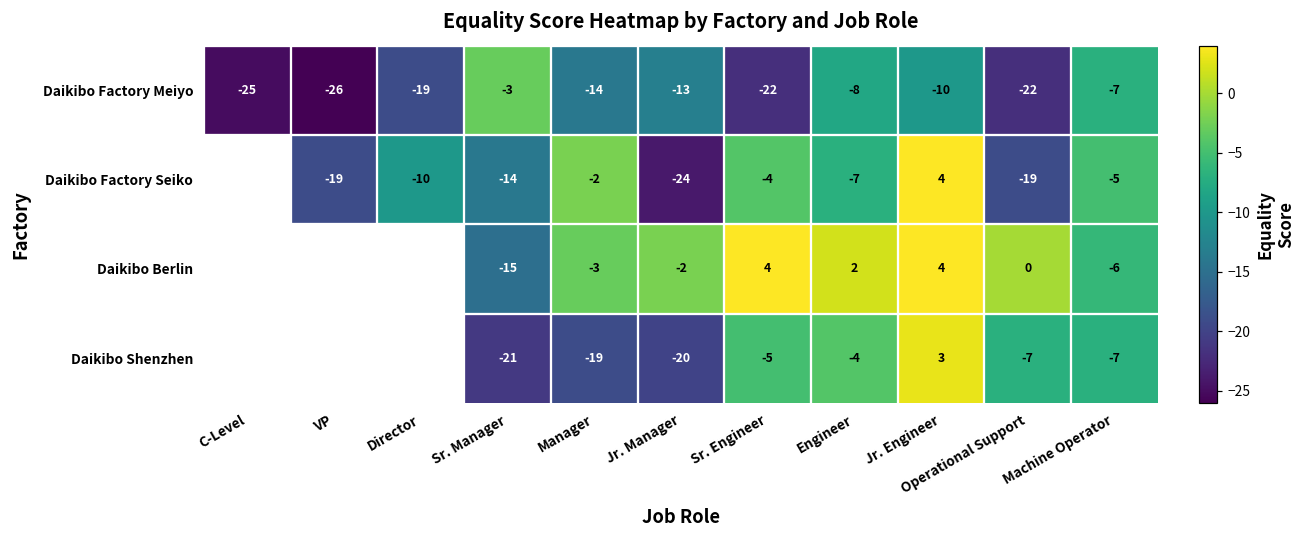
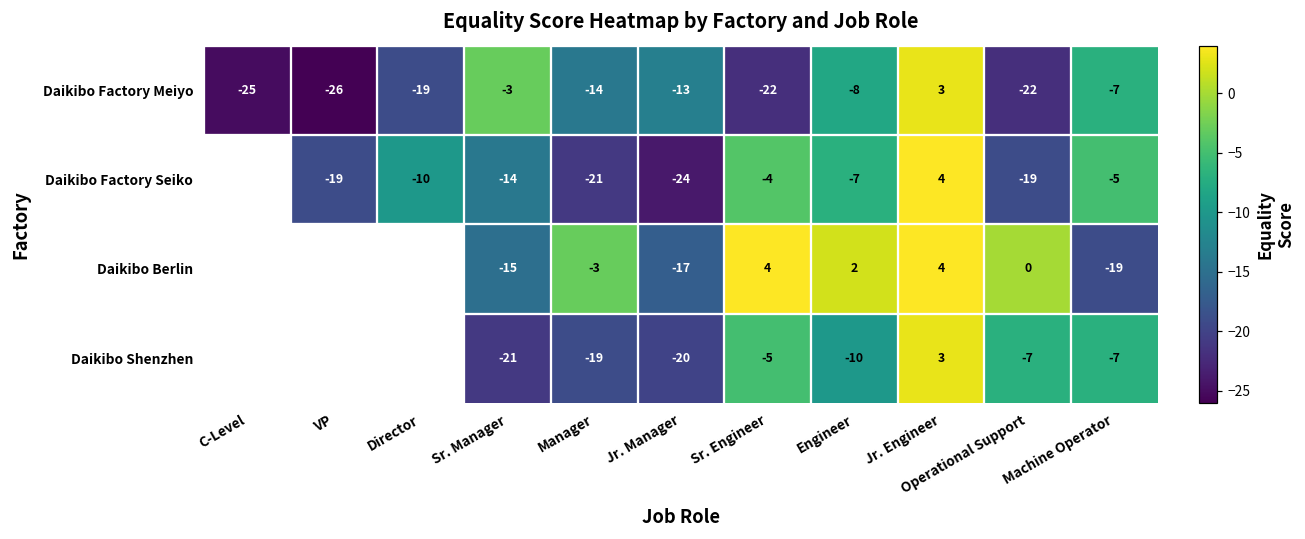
Daikibo Factory Meiyo, Jr. Engineer: -10 -> 3
Daikibo Factory Seiko, Manager: -2 -> -21
Daikibo Berlin, Jr. Manager: -2 -> -17
Daikibo Berlin, Machine Operator: -6 -> -19
Daikibo Shenzhen, Engineer: -4 -> -10
